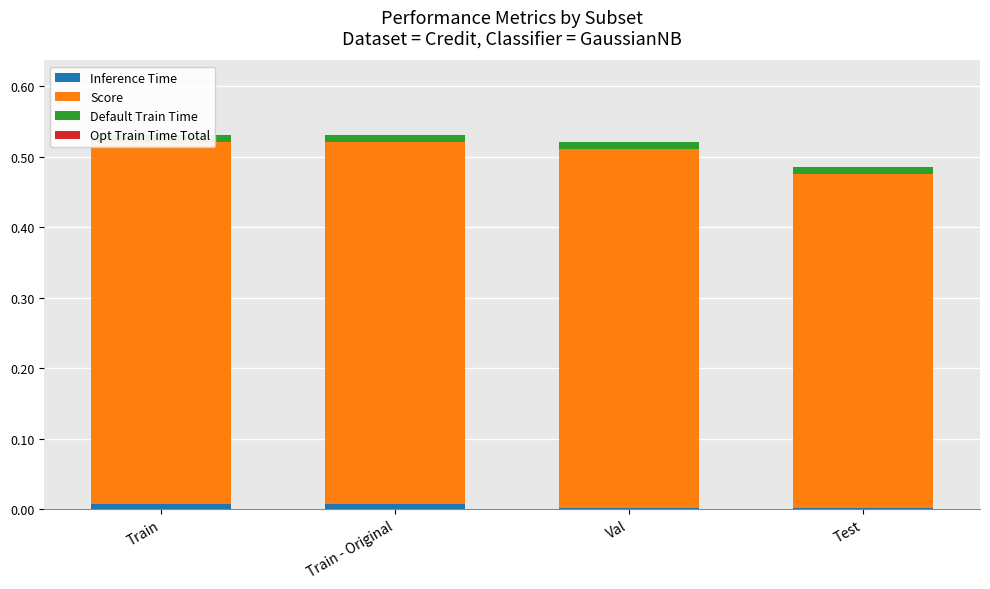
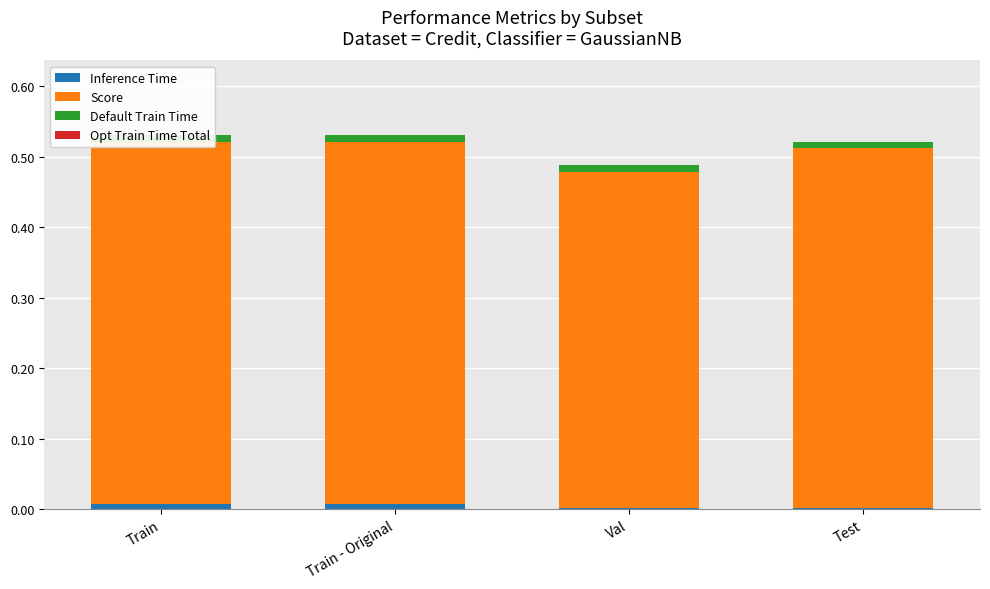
Score, Val: 0.51 -> 0.48
Score, Test: 0.47 -> 0.51
